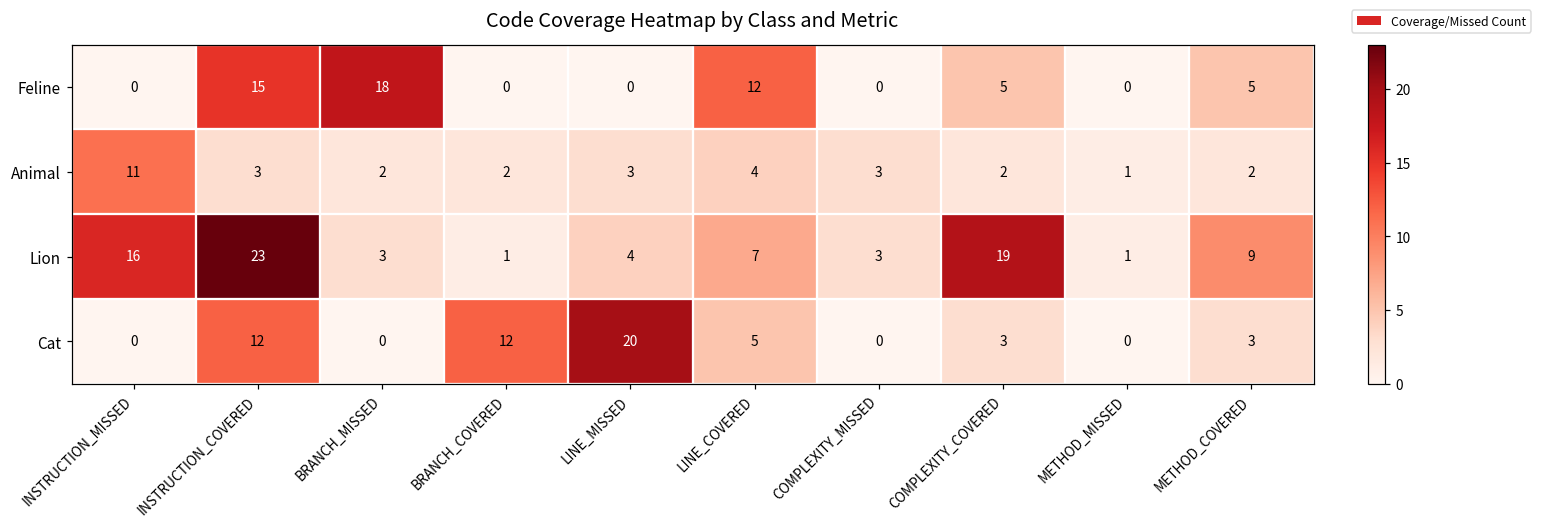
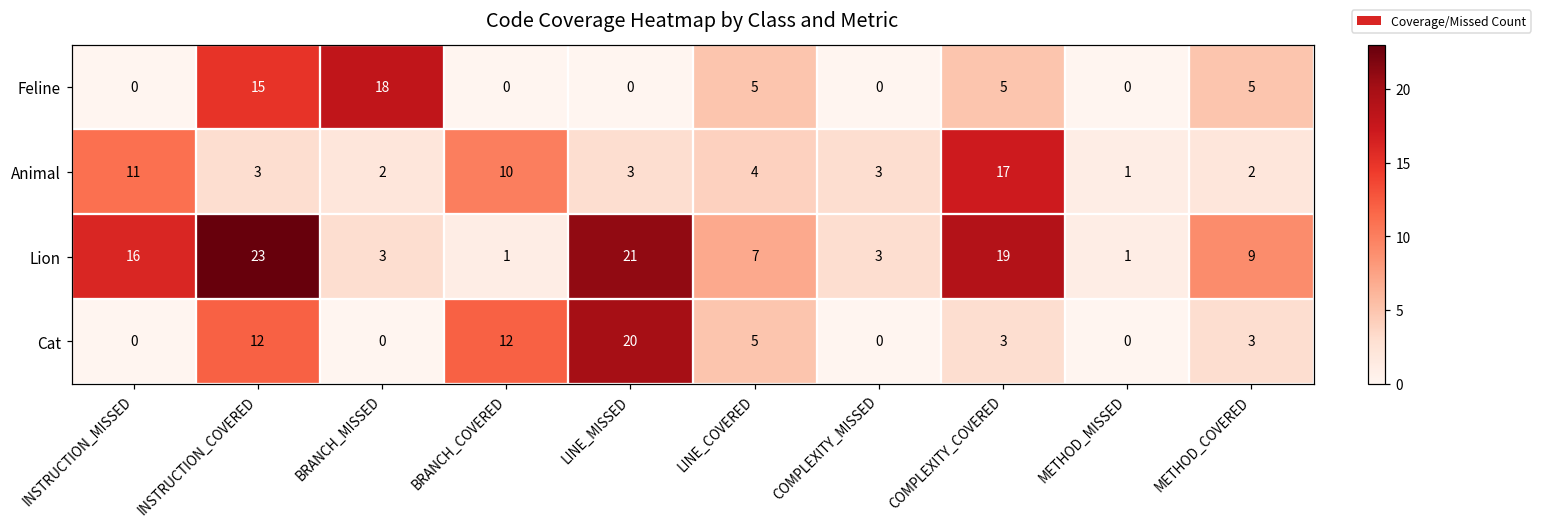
Feline, LINE_COVERED: 12 -> 5
Animal, BRANCH_COVERED: 2 -> 10
Animal, COMPLEXITY_COVERED: 2 -> 17
Lion, LINE_MISSED: 4 -> 21
